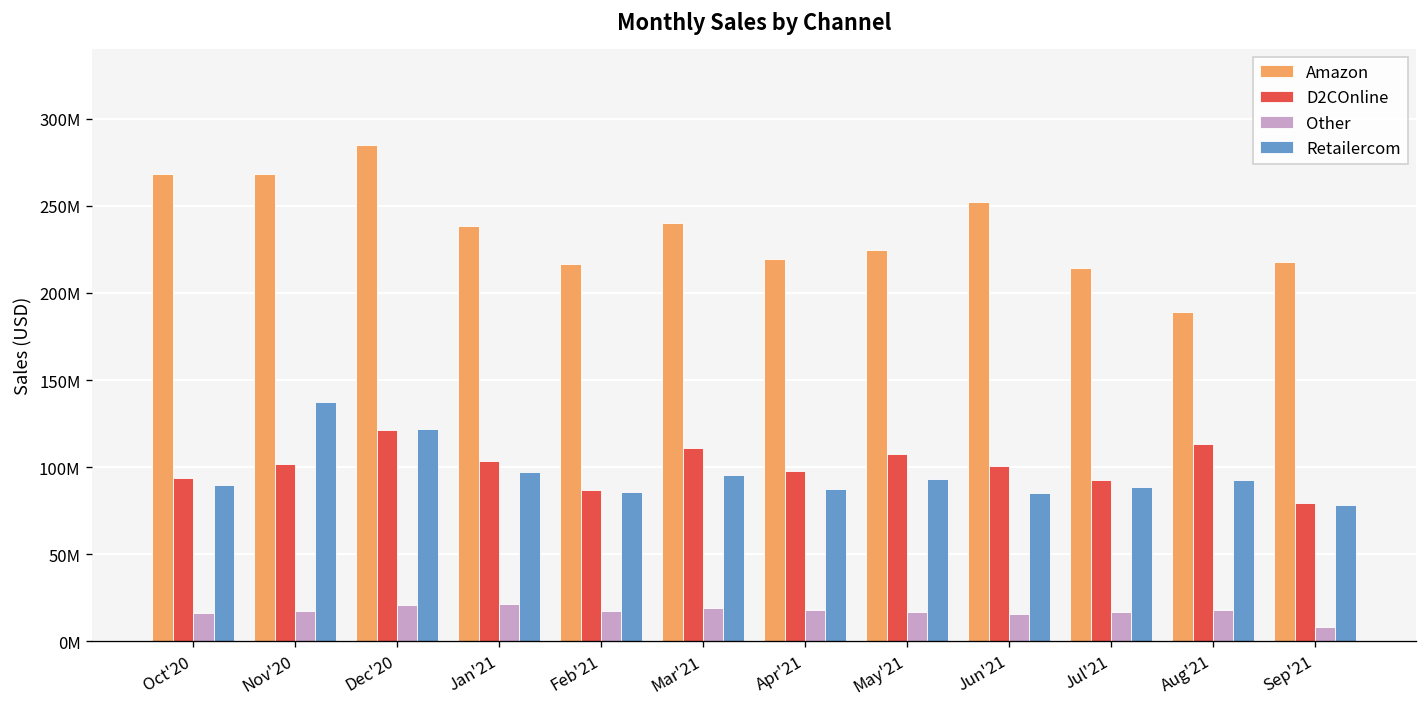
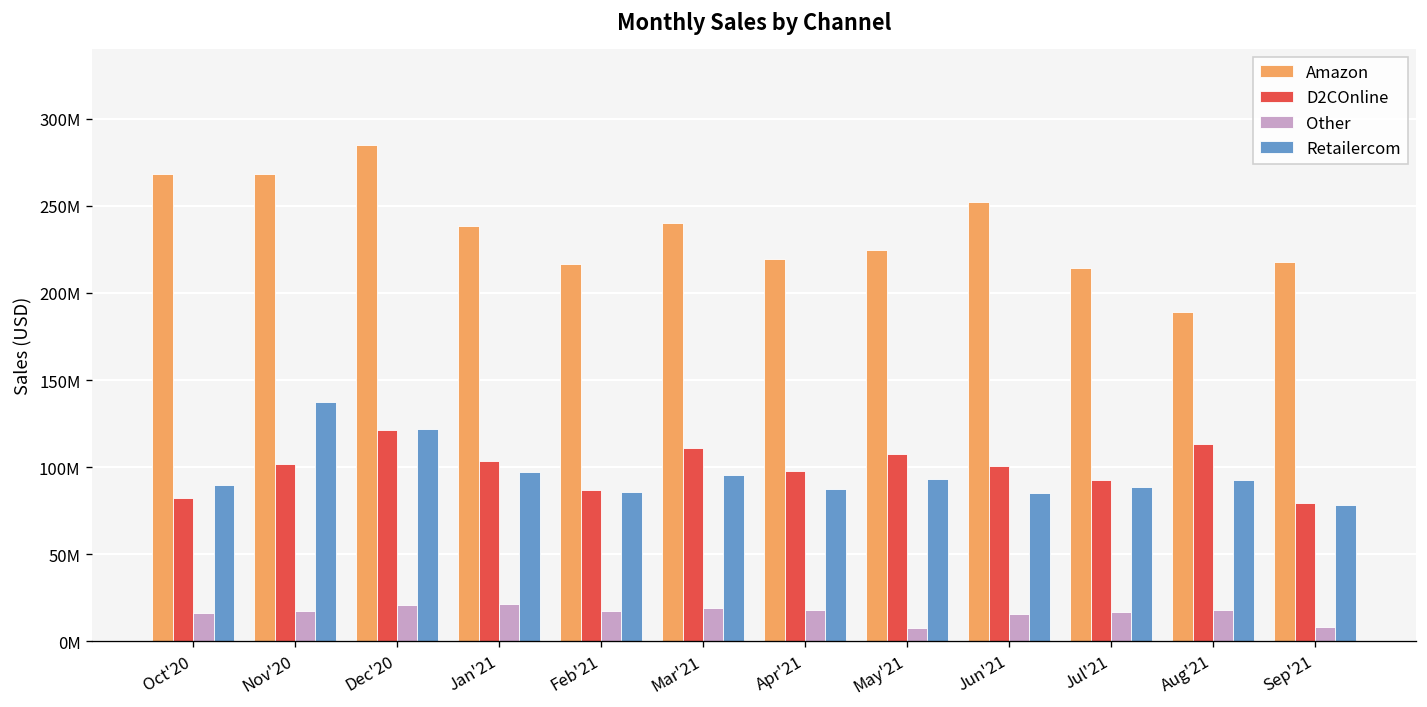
D2COnline, Oct'20: 94000000 -> 82000000
Other, May'21: 17000000 -> 7000000
